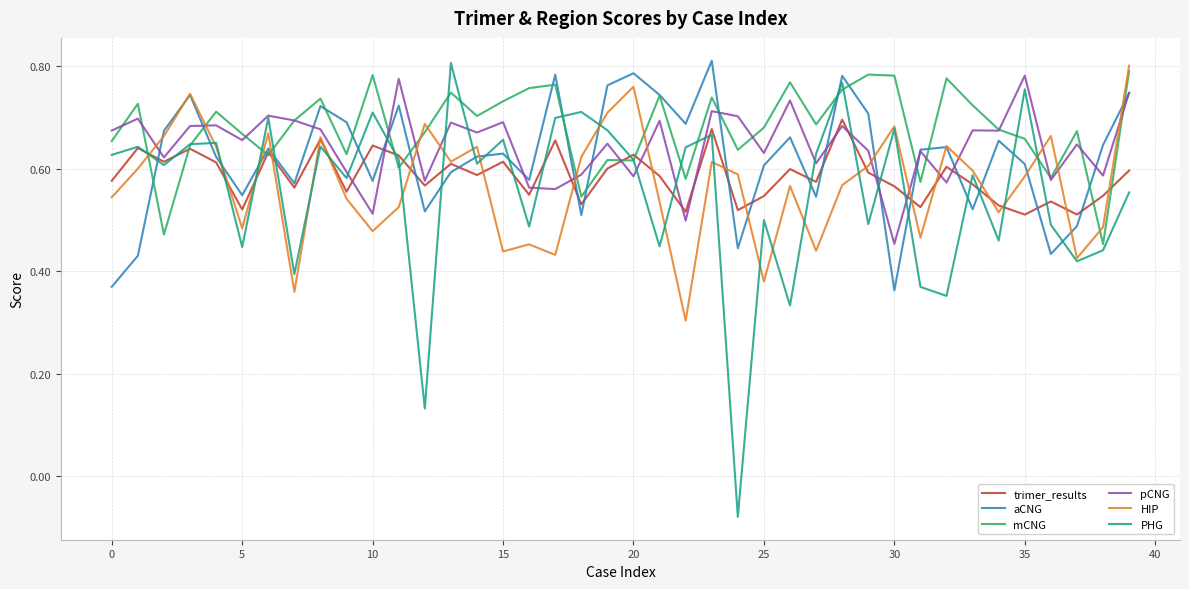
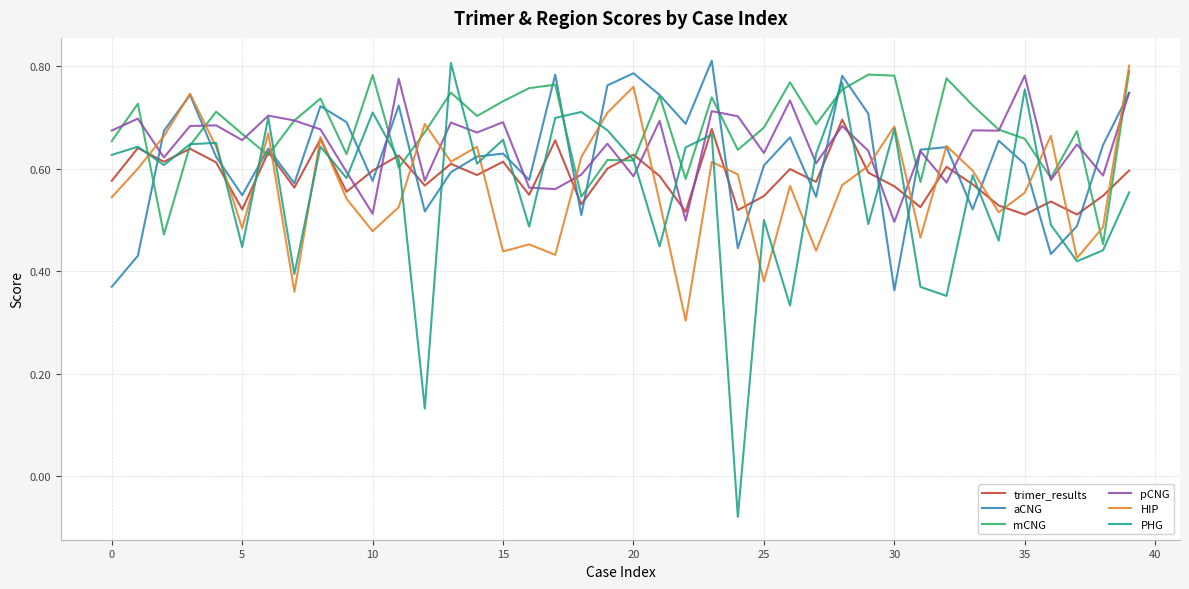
trimer_results, 10: 0.65 -> 0.60
pCNG, 30: 0.45 -> 0.50
HIP, 35: 0.59 -> 0.55
